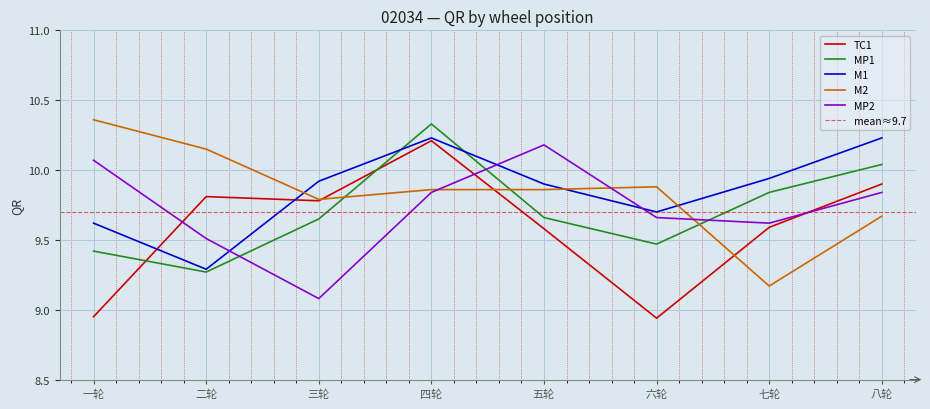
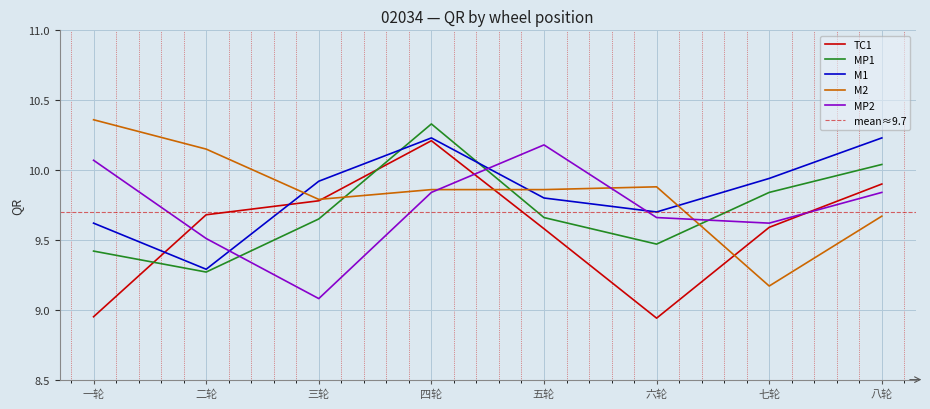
TC1, 二轮: 9.81 -> 9.68
M1, 五轮: 9.9 -> 9.8
